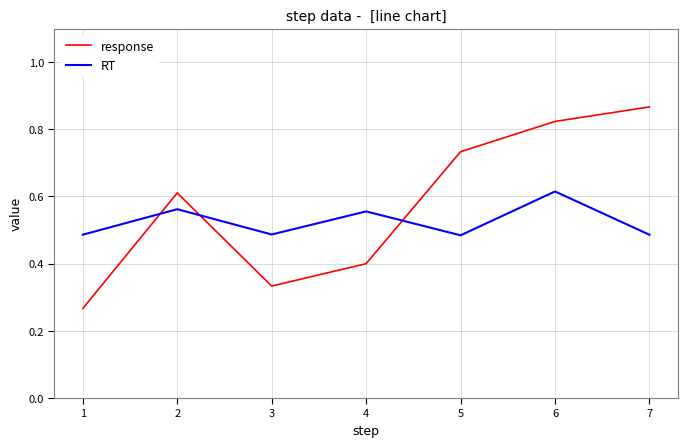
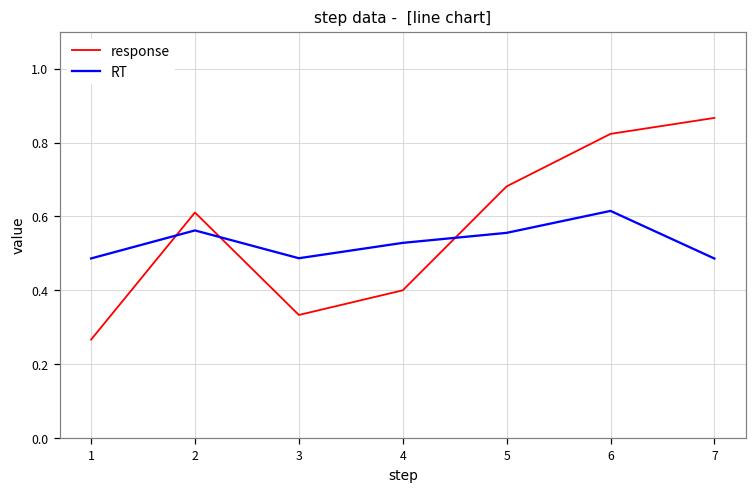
RT, 4: 0.56 -> 0.53
response, 5: 0.73 -> 0.68
RT, 5: 0.48 -> 0.56
